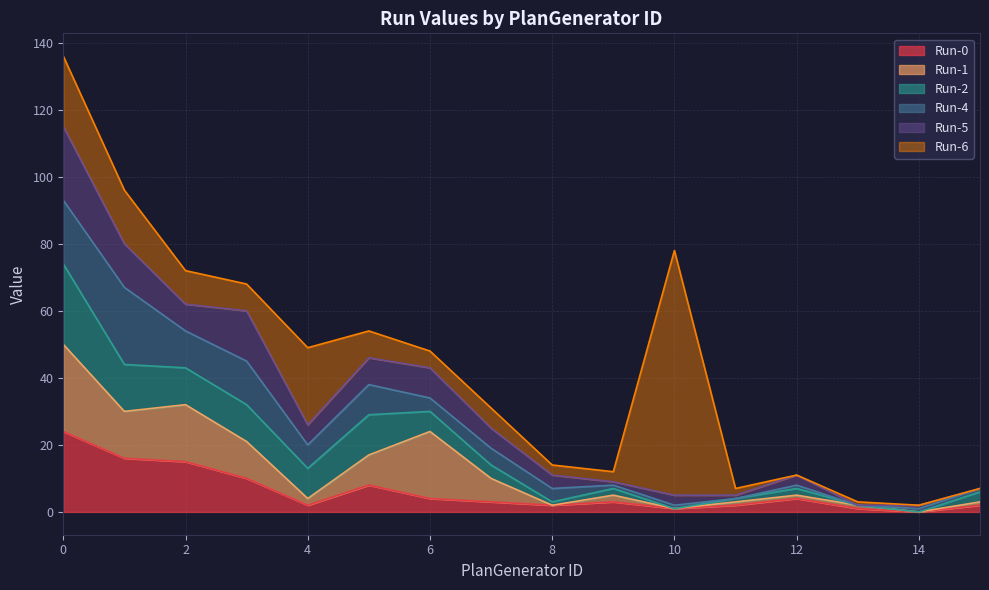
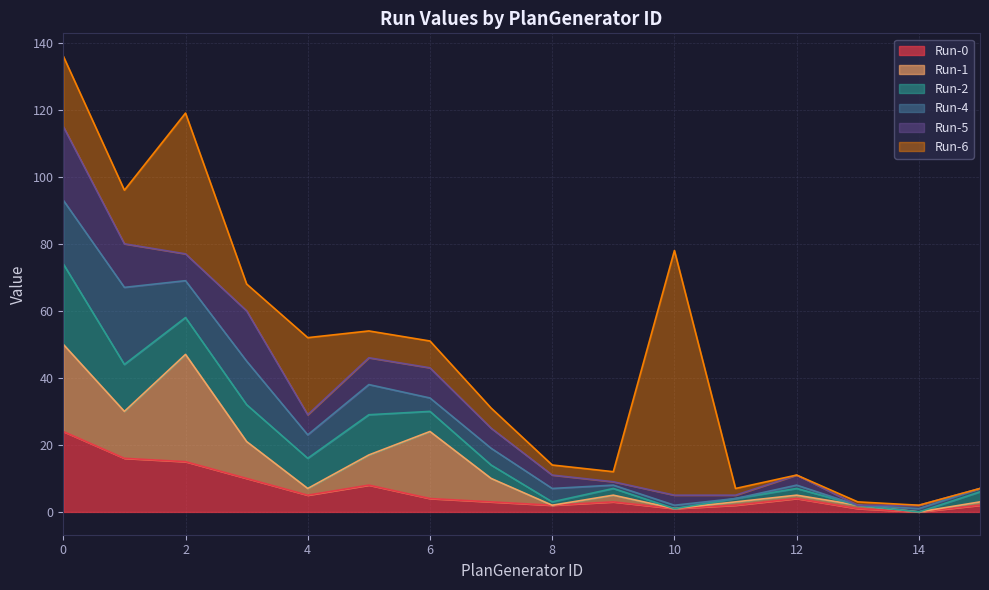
Run-1, 2: 17 -> 32
Run-6, 2: 10 -> 42
Run-0, 4: 2 -> 5
Run-6, 6: 5 -> 8
